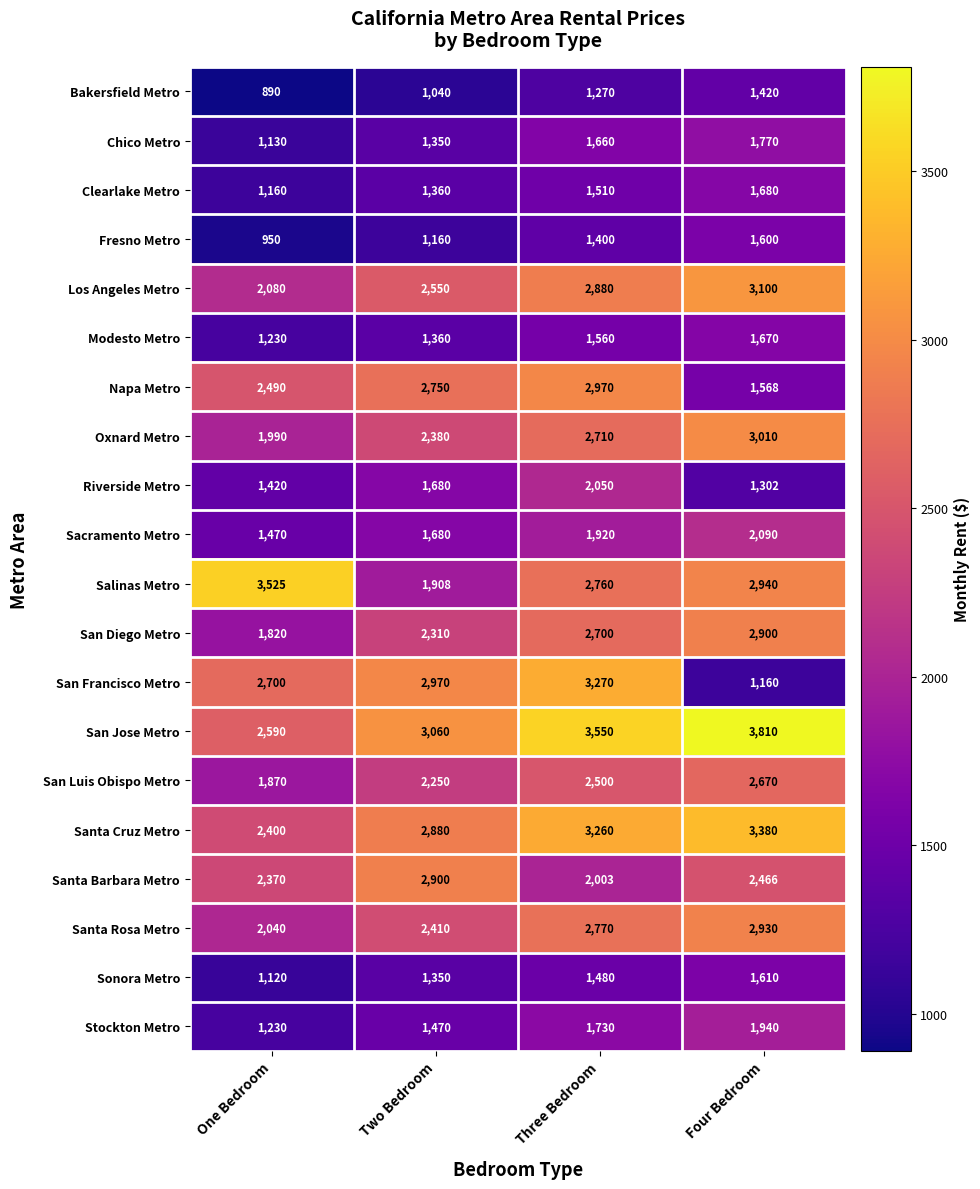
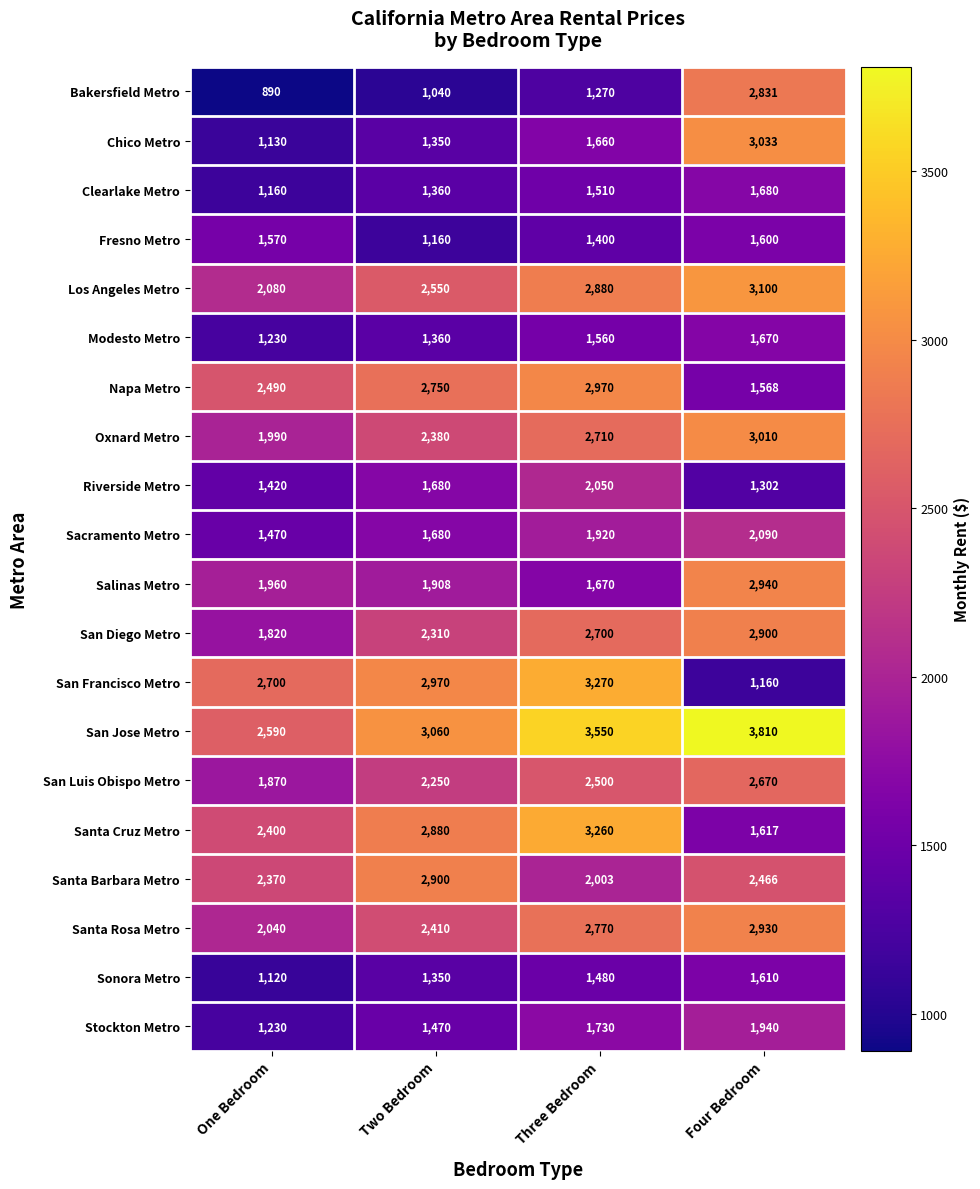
Bakersfield Metro, Four Bedroom: 1,420 -> 2,831
Chico Metro, Four Bedroom: 1,770 -> 3,033
Fresno Metro, One Bedroom: 950 -> 1,570
Salinas Metro, One Bedroom: 3,525 -> 1,960
Salinas Metro, Three Bedroom: 2,760 -> 1,670
Santa Cruz Metro, Four Bedroom: 3,380 -> 1,617
